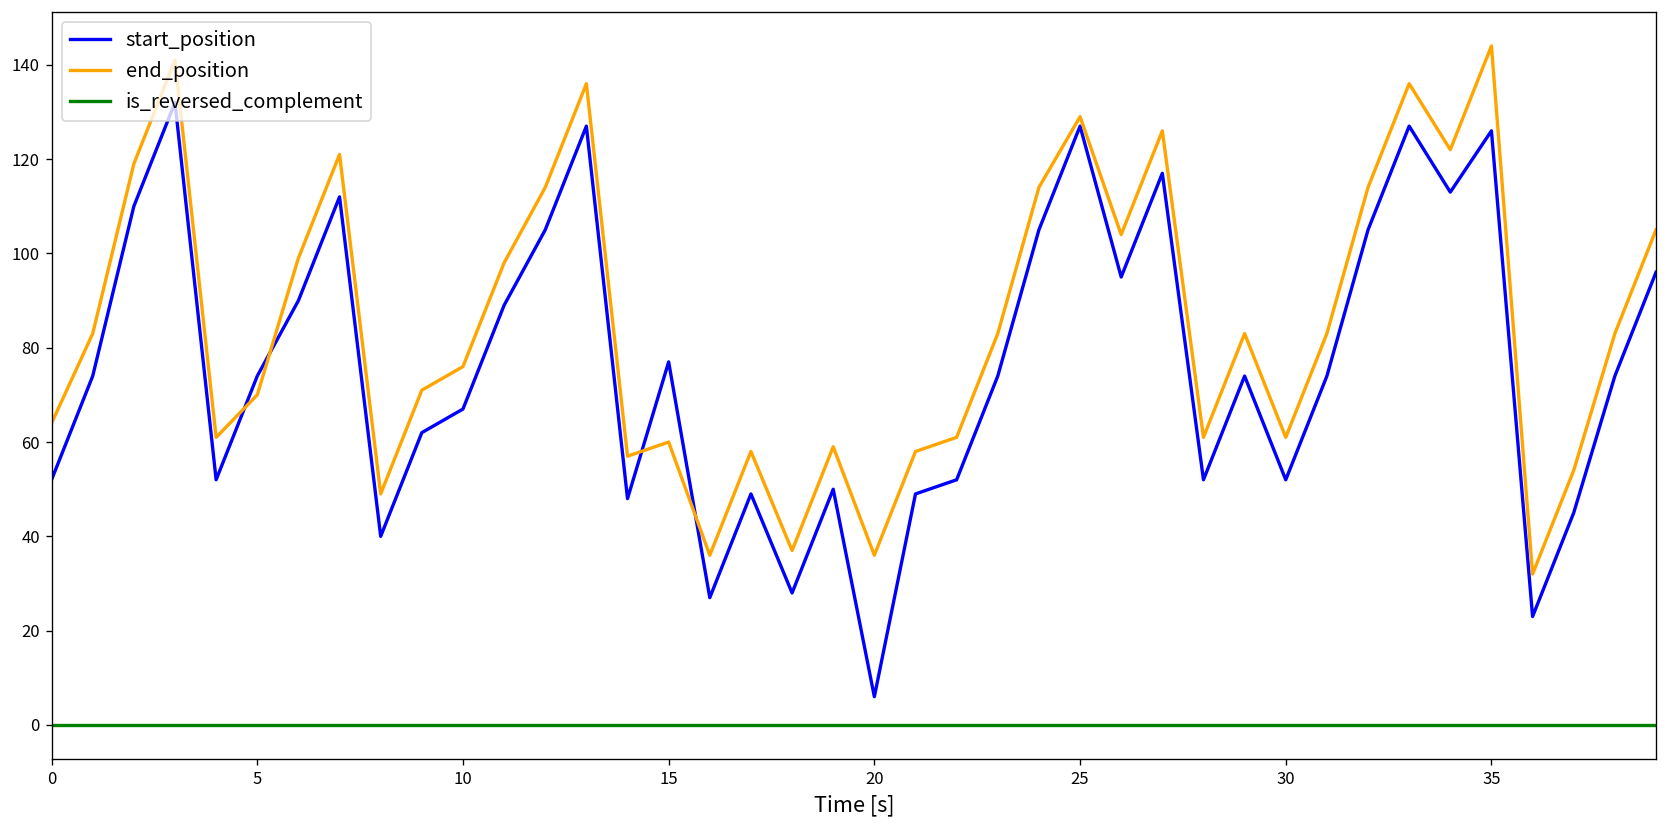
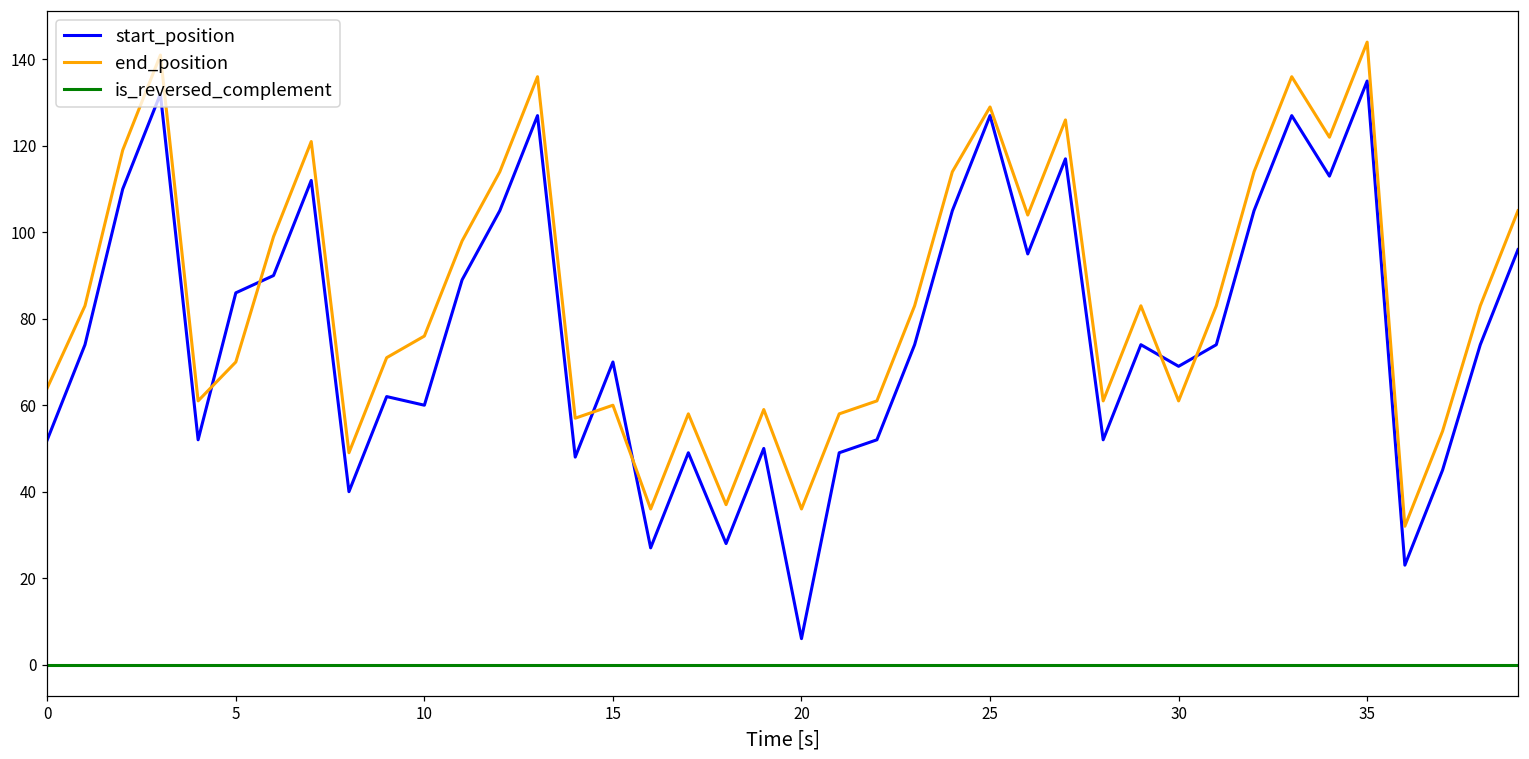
start_position, 5: 74 -> 86
start_position, 10: 67 -> 60
start_position, 15: 77 -> 70
start_position, 30: 52 -> 69
start_position, 35: 126 -> 135
